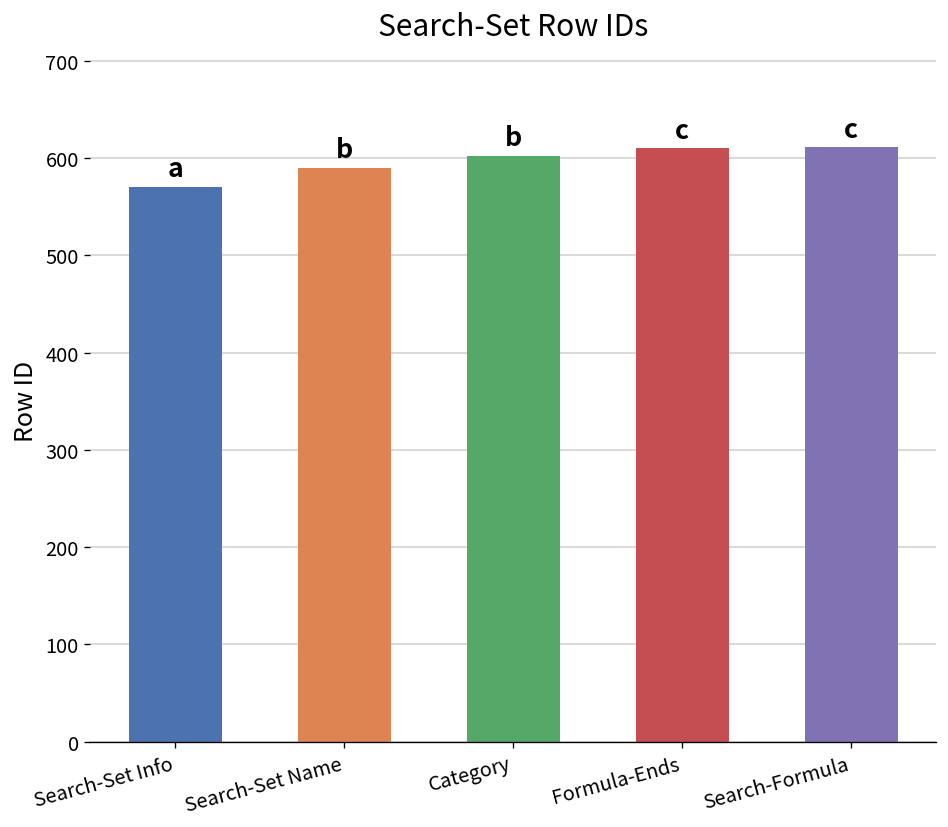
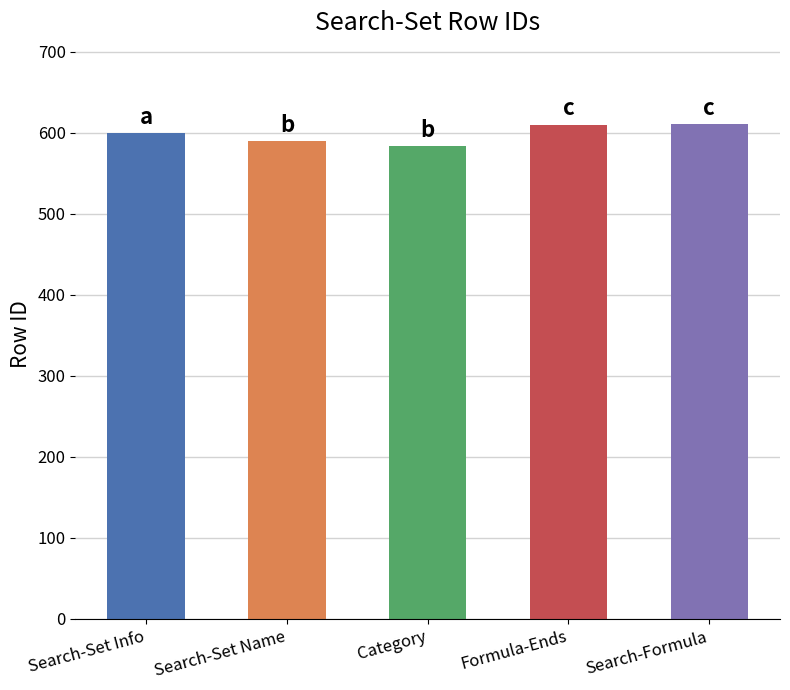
Search-Set Info: 570 -> 600
Category: 600 -> 580
